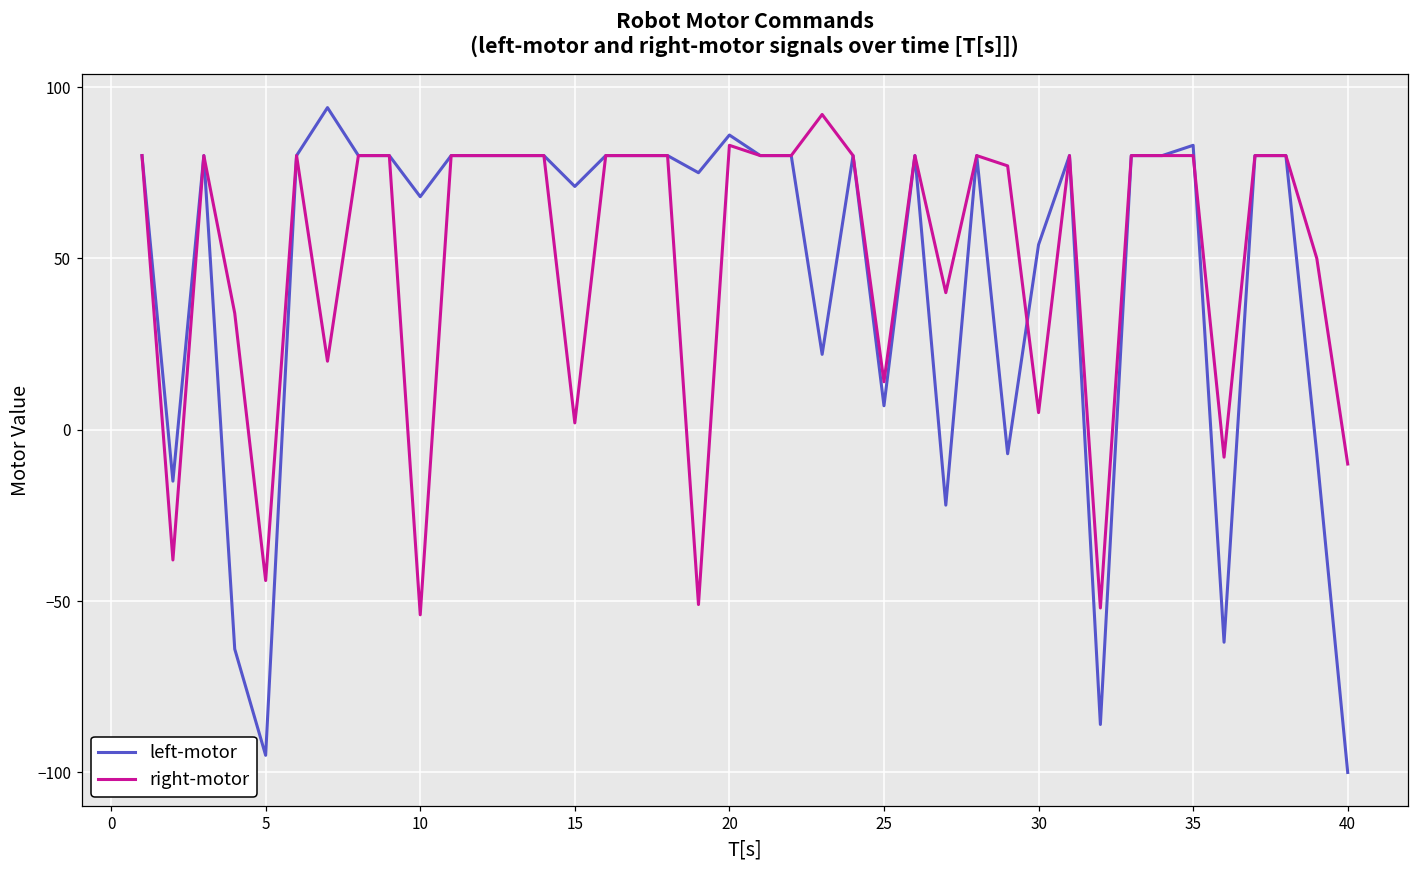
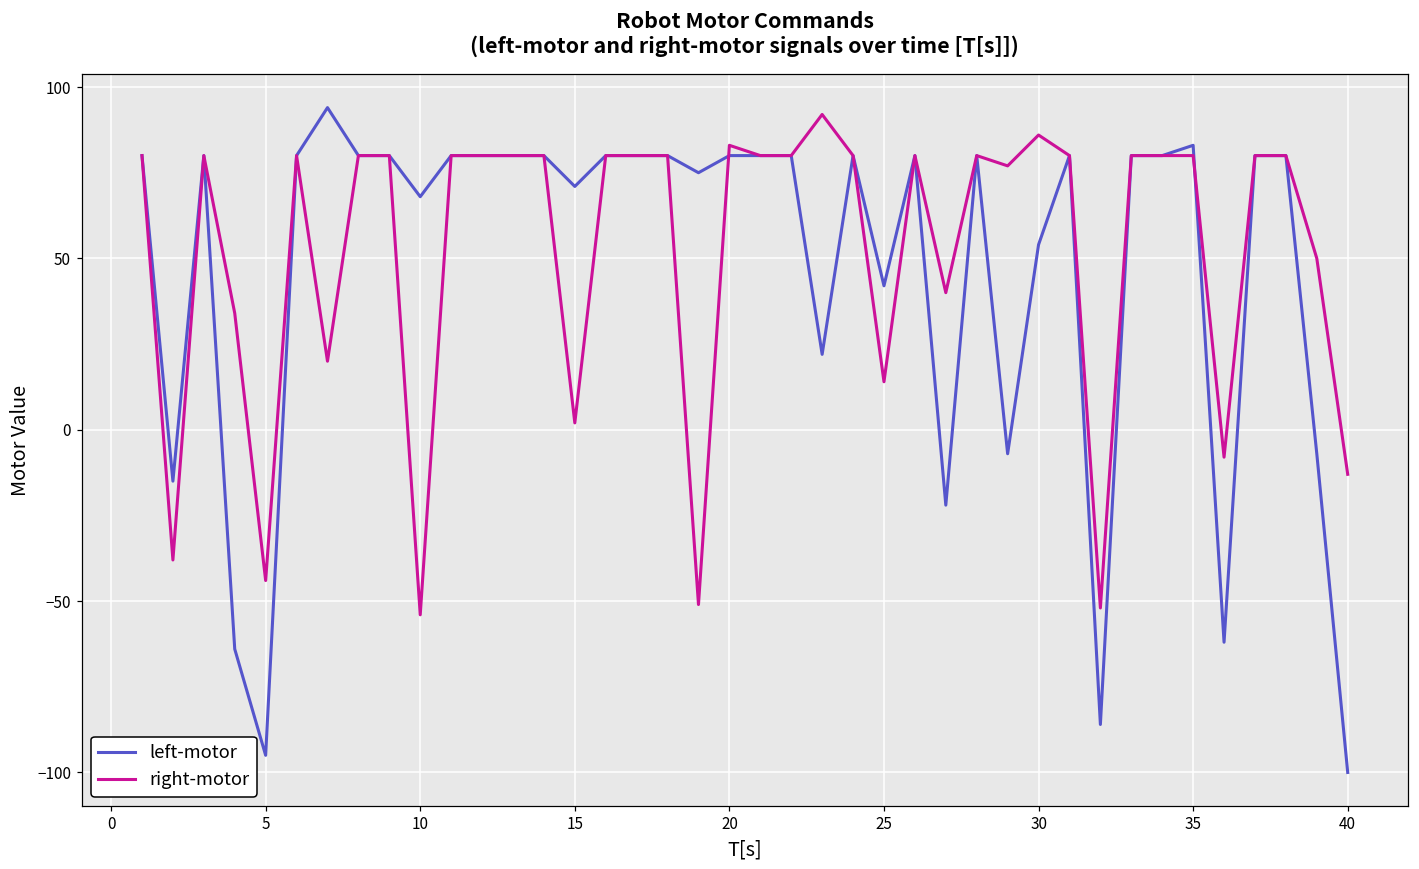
left-motor, 20: 86 -> 80
left-motor, 25: 7 -> 42
right-motor, 30: 5 -> 86
right-motor, 40: -10 -> -13
